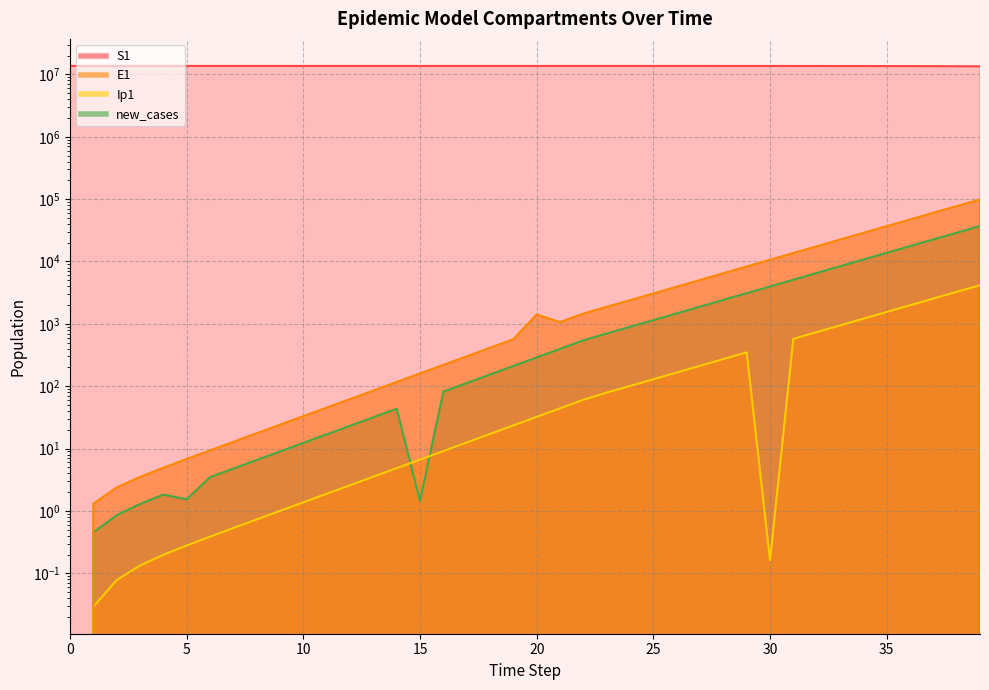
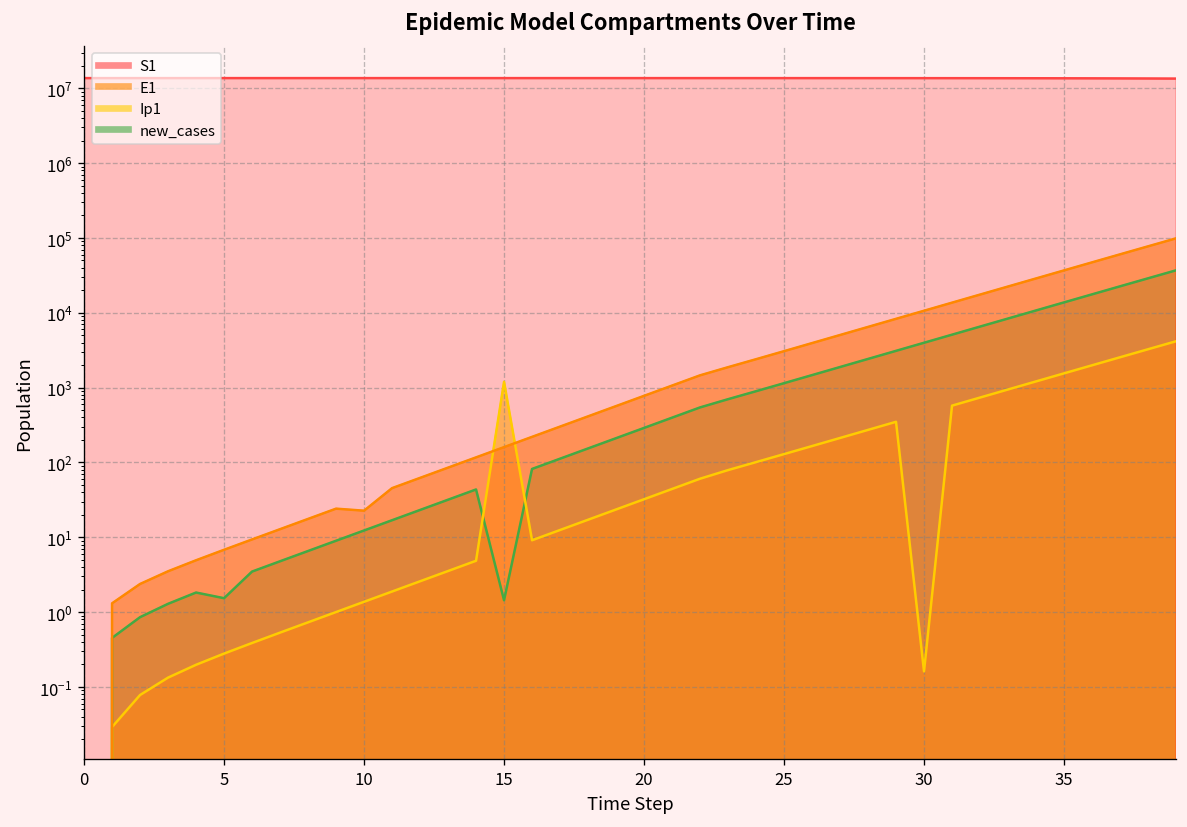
E1, 10: 30 -> 23
Ip1, 15: 7 -> 1200
E1, 20: 1400 -> 800
